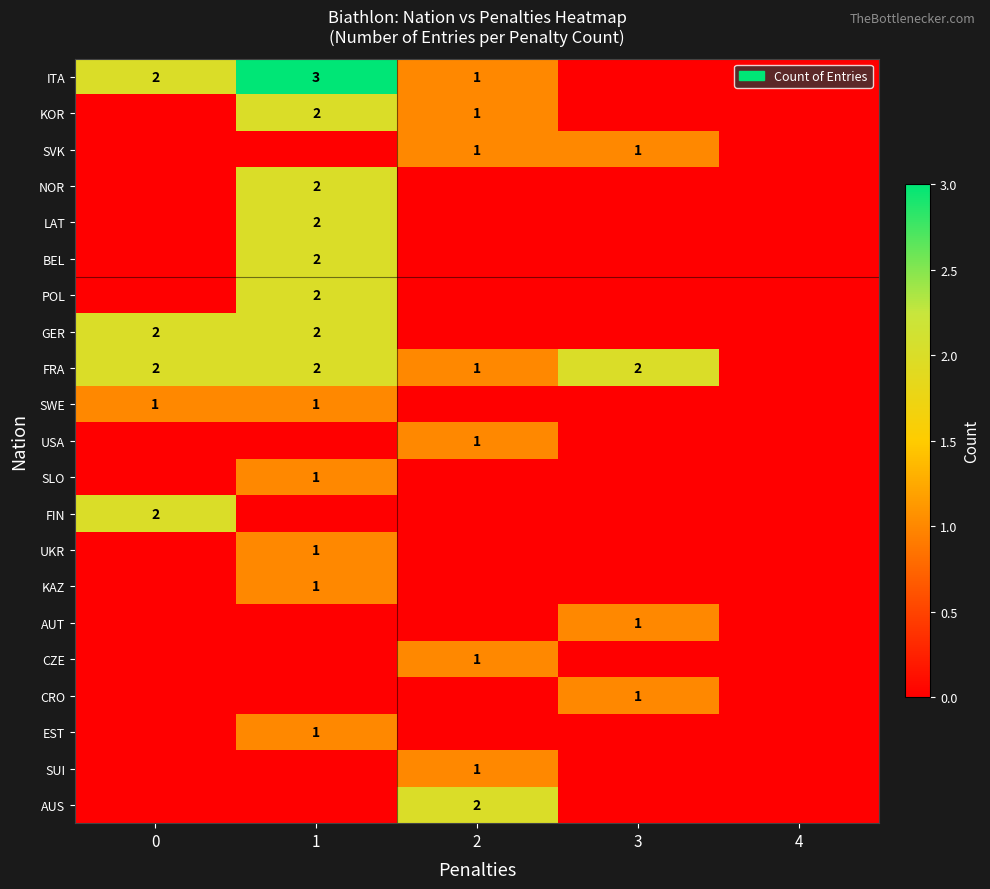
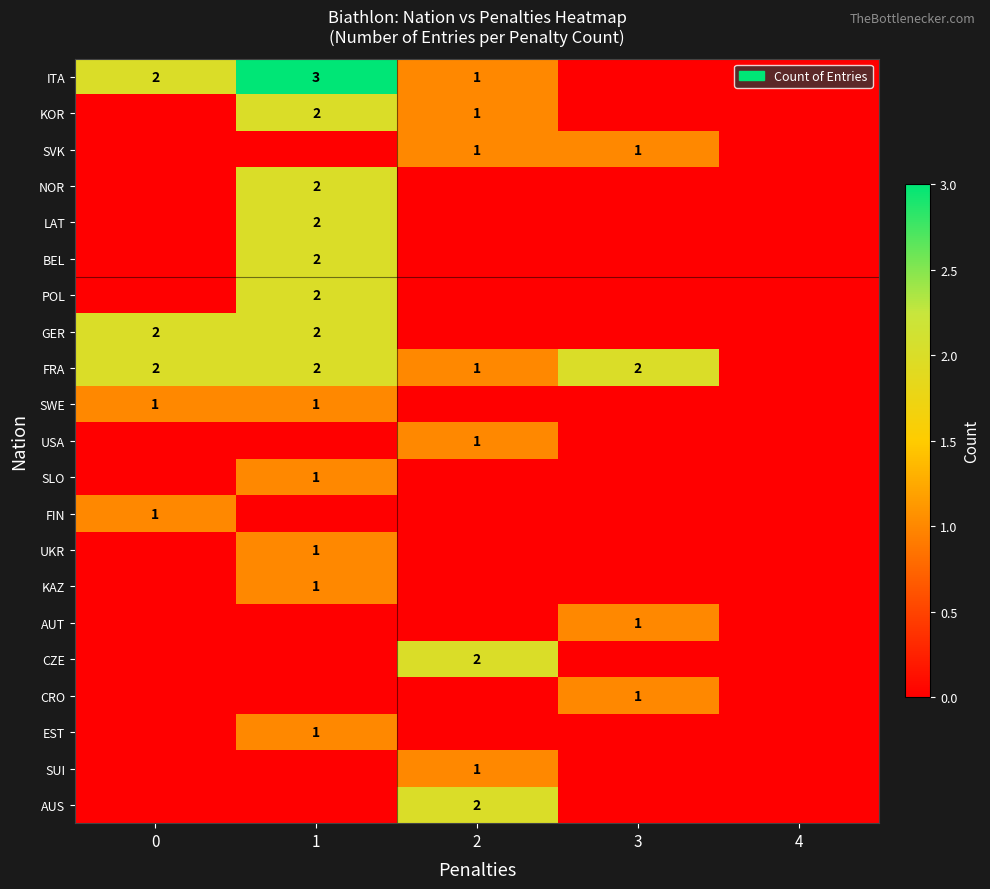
FIN, 0: 2 -> 1
CZE, 2: 1 -> 2
